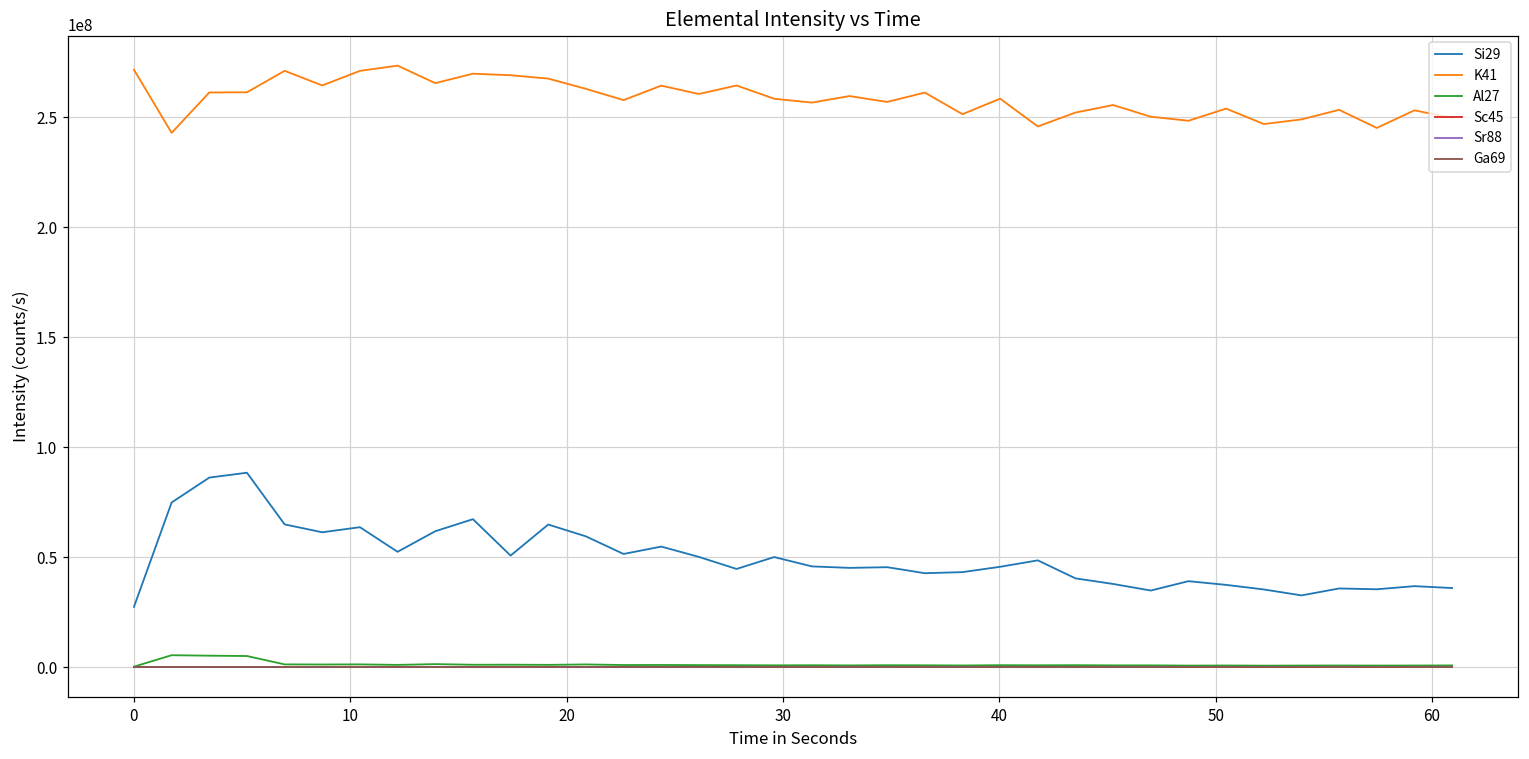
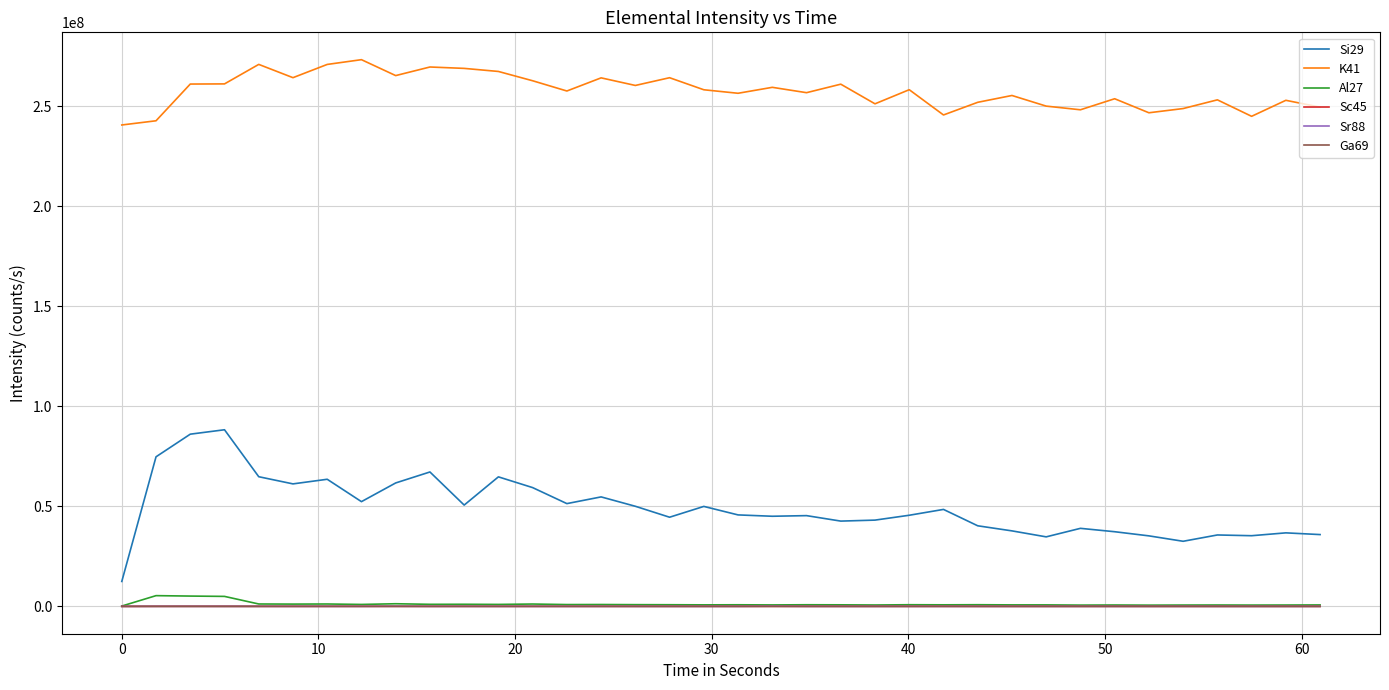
Si29, 0: 27000000 -> 12000000
K41, 0: 272000000 -> 241000000
